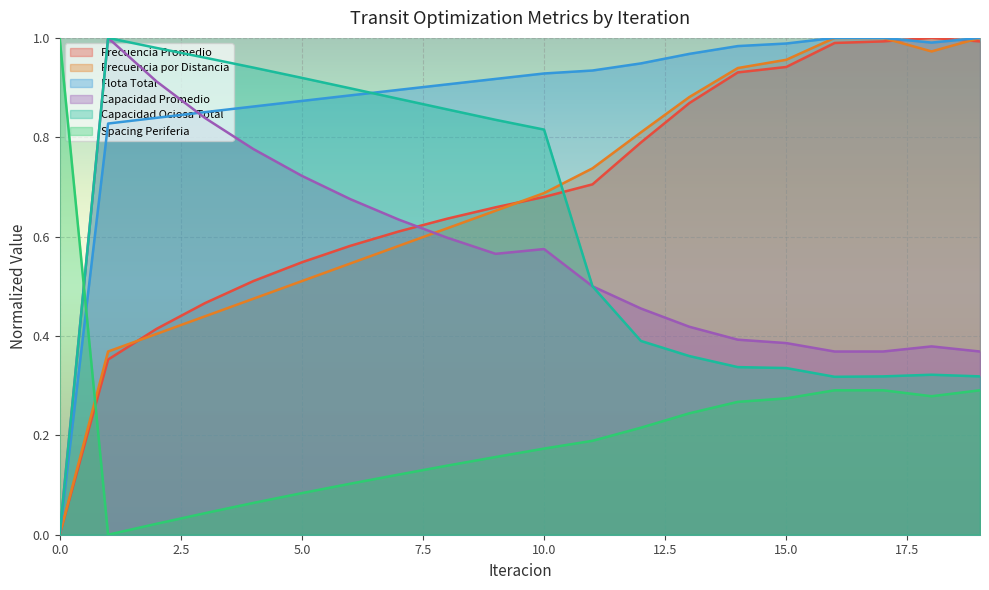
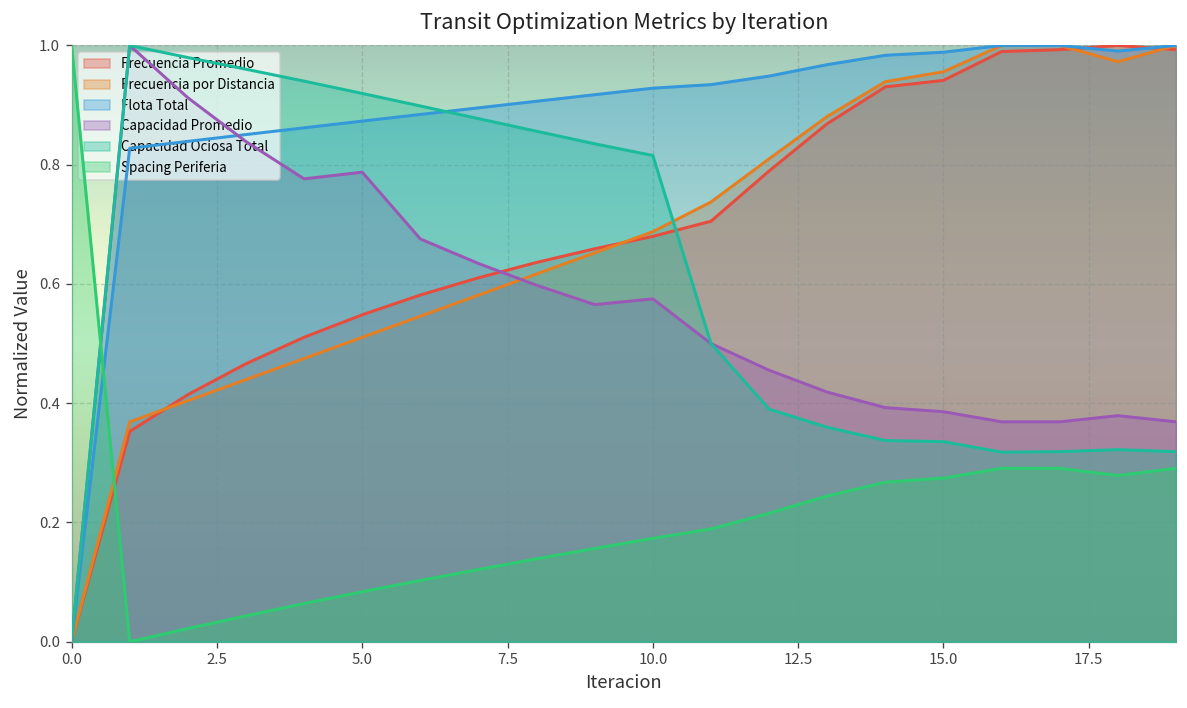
Capacidad Promedio, 5.0: 0.72 -> 0.79
